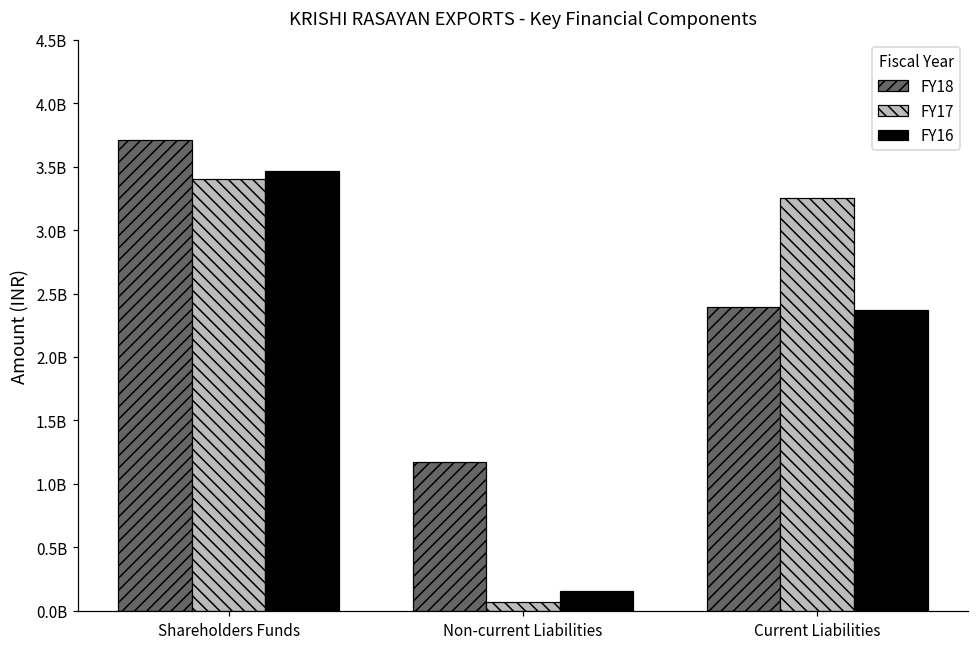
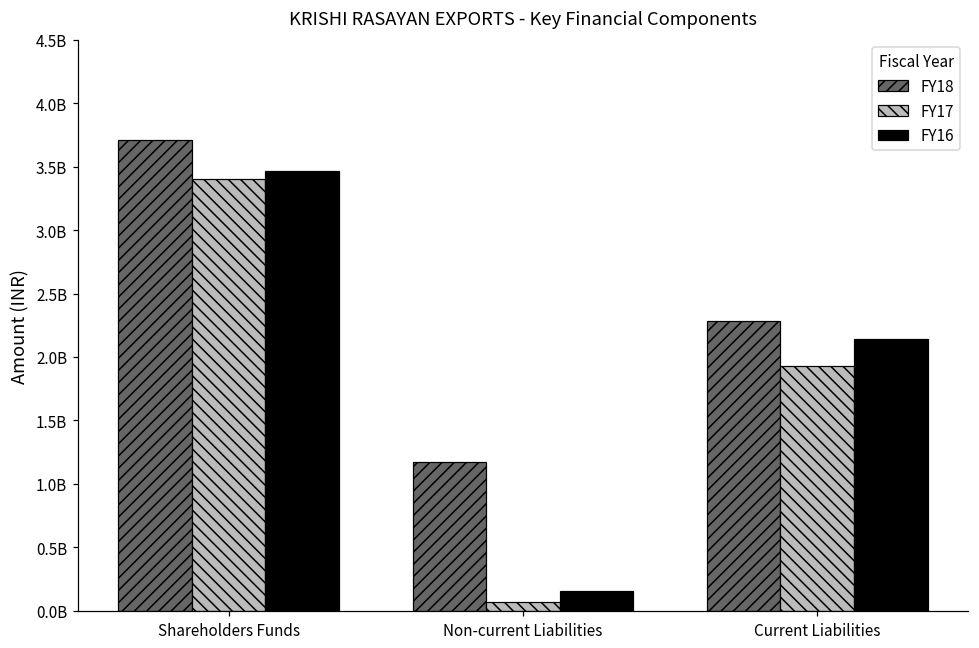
FY18, Current Liabilities: 2390000000 -> 2290000000
FY17, Current Liabilities: 3250000000 -> 1930000000
FY16, Current Liabilities: 2370000000 -> 2140000000
